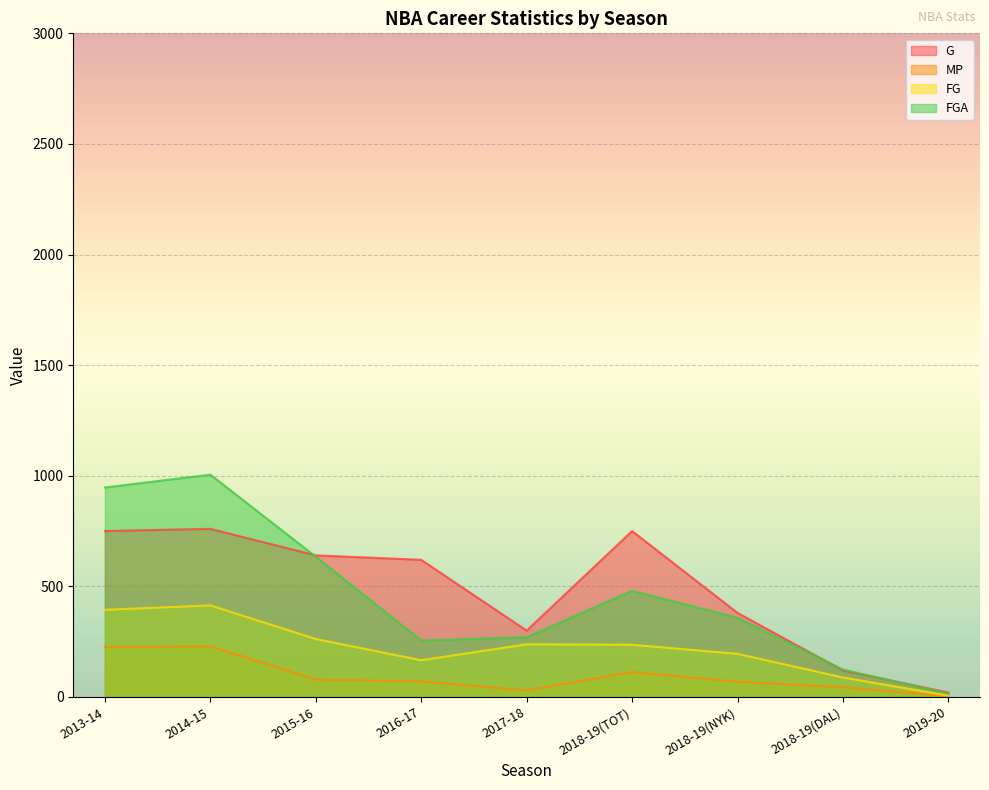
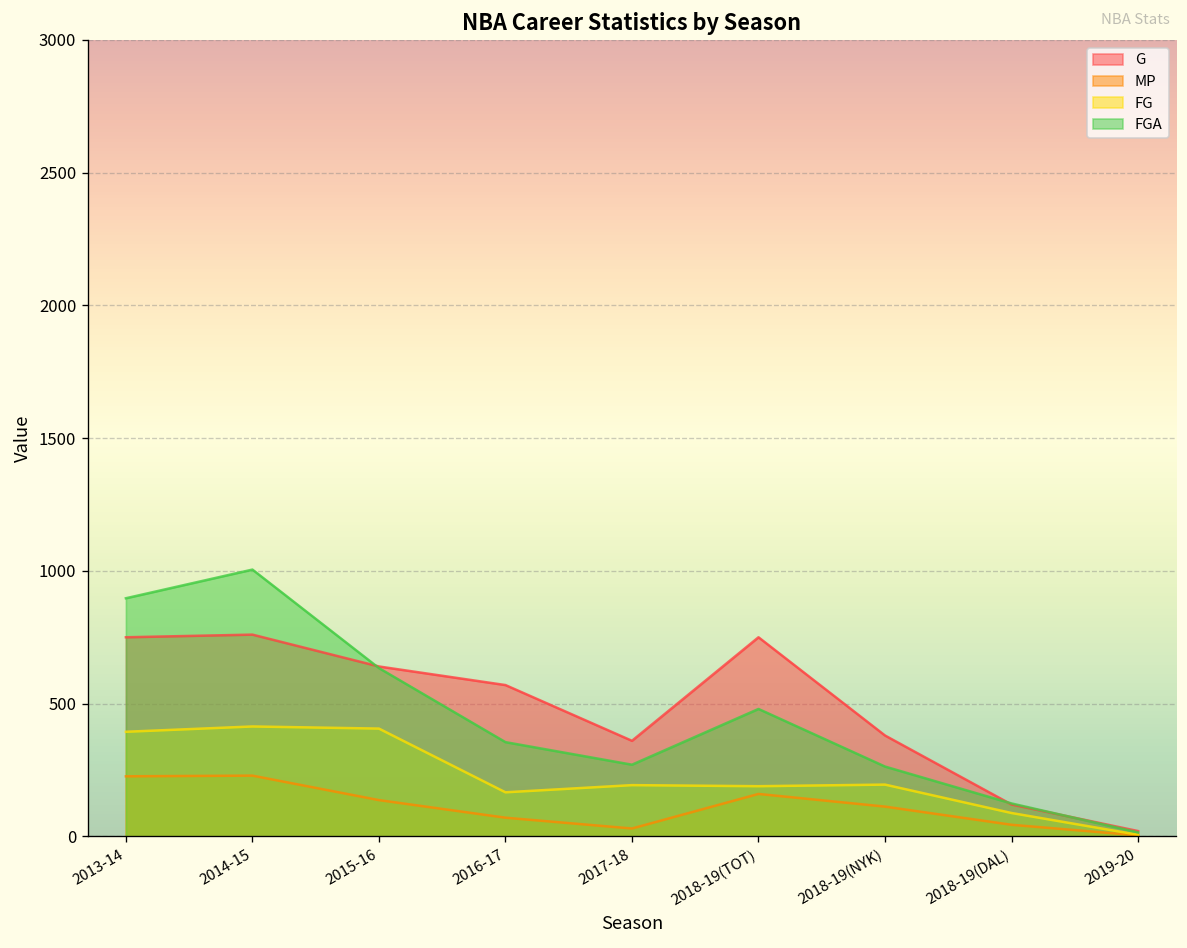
FGA, 2013-14: 950 -> 900
MP, 2015-16: 80 -> 140
FG, 2015-16: 260 -> 410
G, 2016-17: 620 -> 570
FGA, 2016-17: 260 -> 360
G, 2017-18: 300 -> 360
FG, 2017-18: 240 -> 190
MP, 2018-19(TOT): 110 -> 160
FG, 2018-19(TOT): 240 -> 190
MP, 2018-19(NYK): 70 -> 110
FGA, 2018-19(NYK): 360 -> 260
